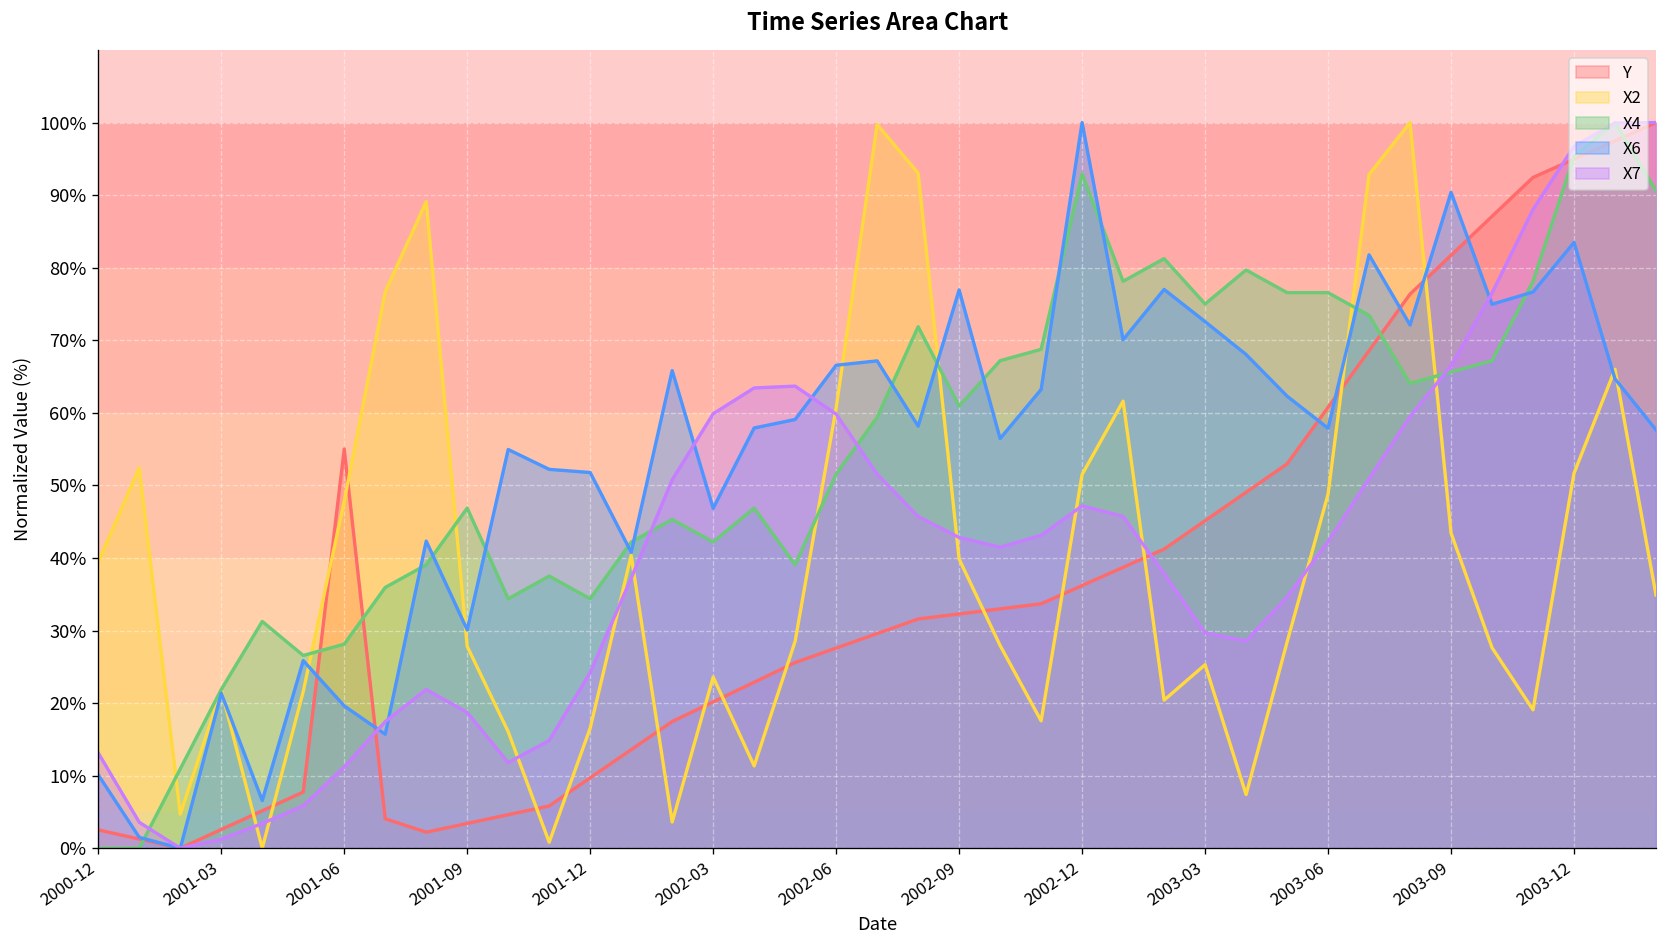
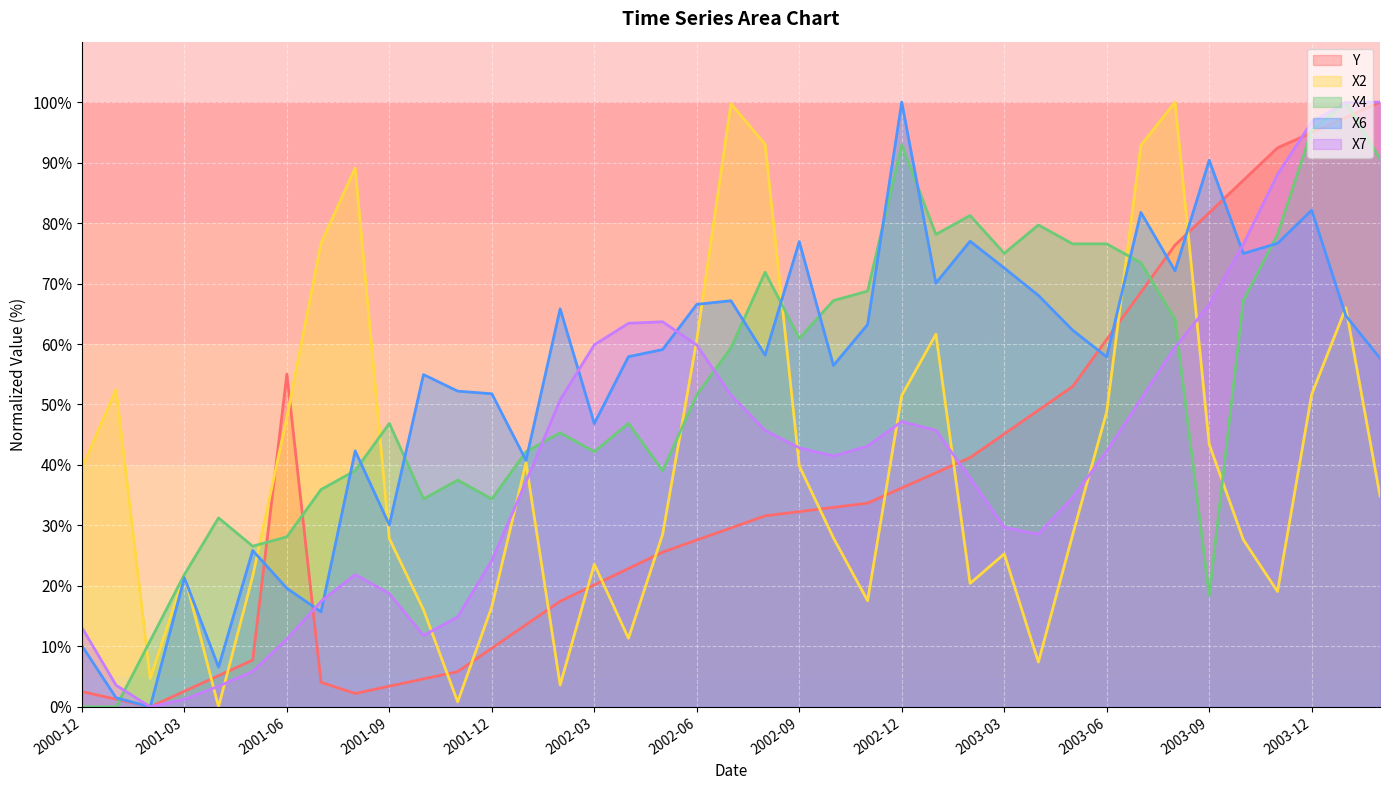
X4, 2003-09: 66% -> 18%
X6, 2003-12: 83% -> 82%
